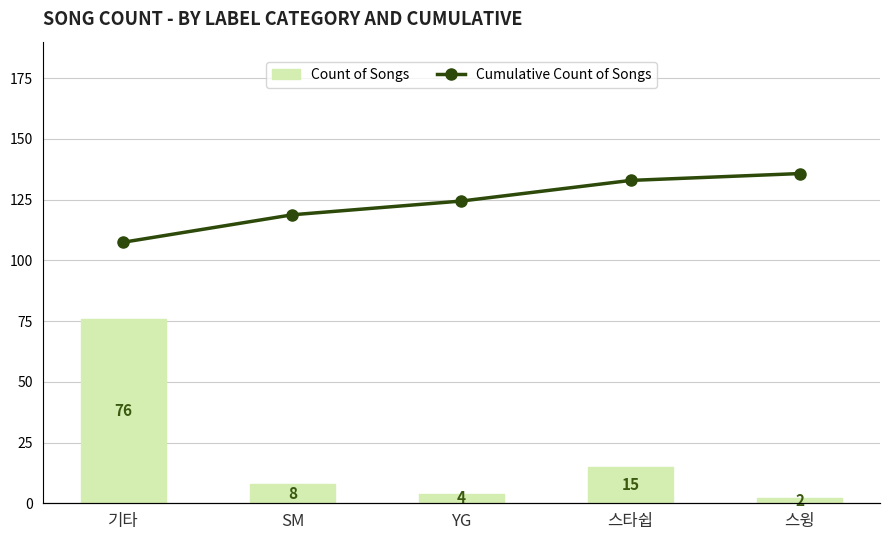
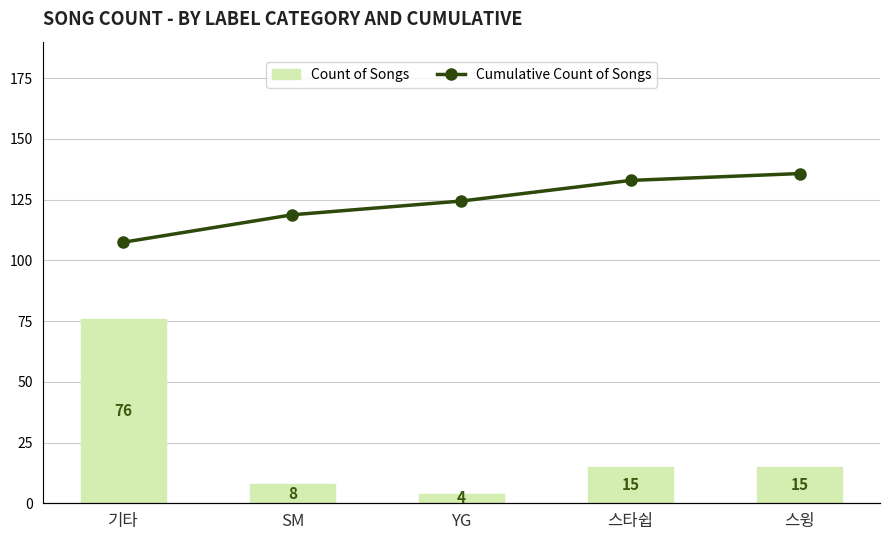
Count of Songs, 스윙: 2 -> 15
